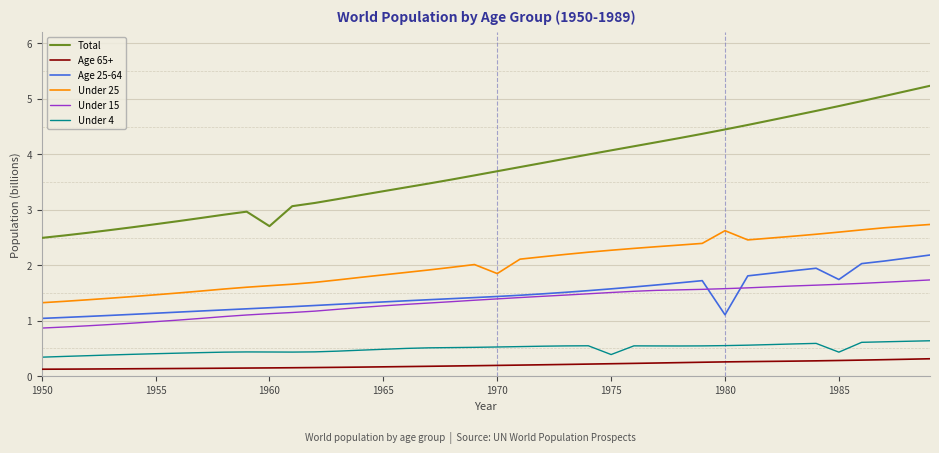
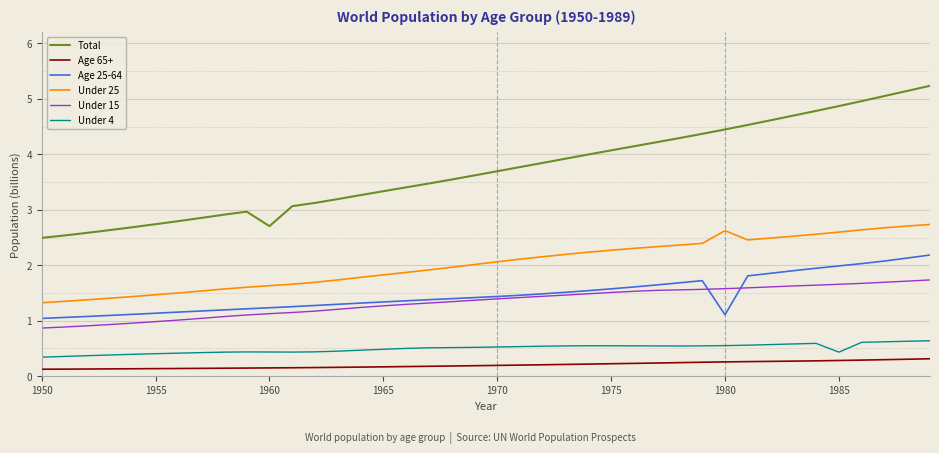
Under 25, 1970: 1.9 -> 2.1
Under 4, 1975: 0.4 -> 0.5
Age 25-64, 1985: 1.7 -> 2.0
